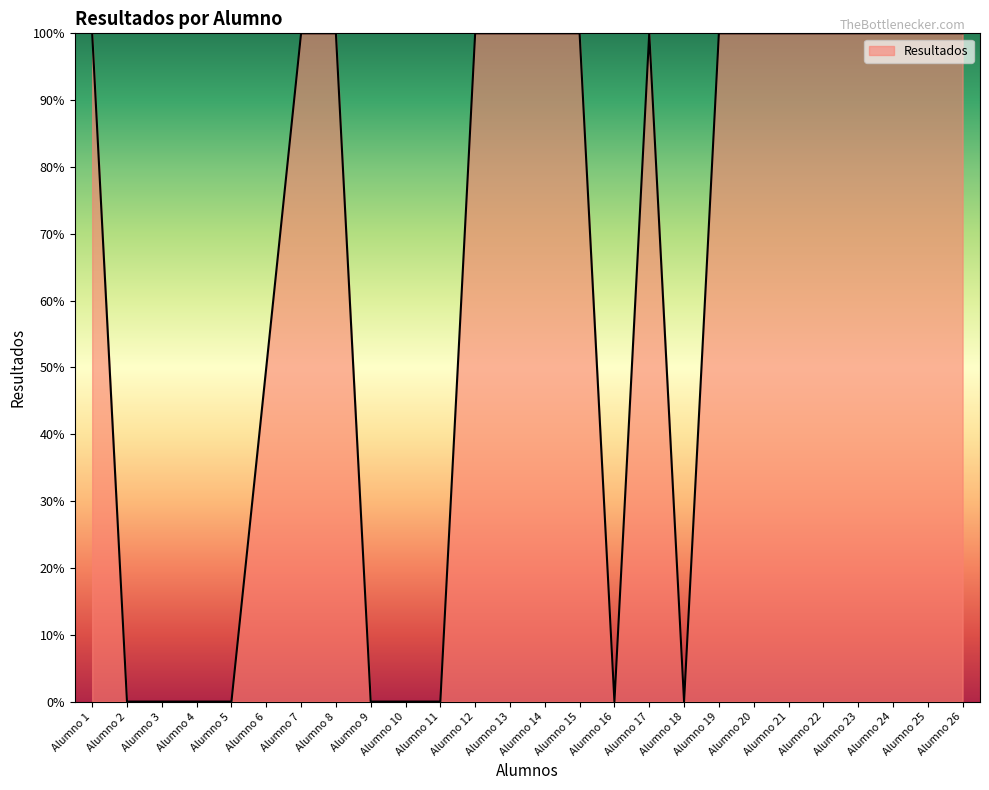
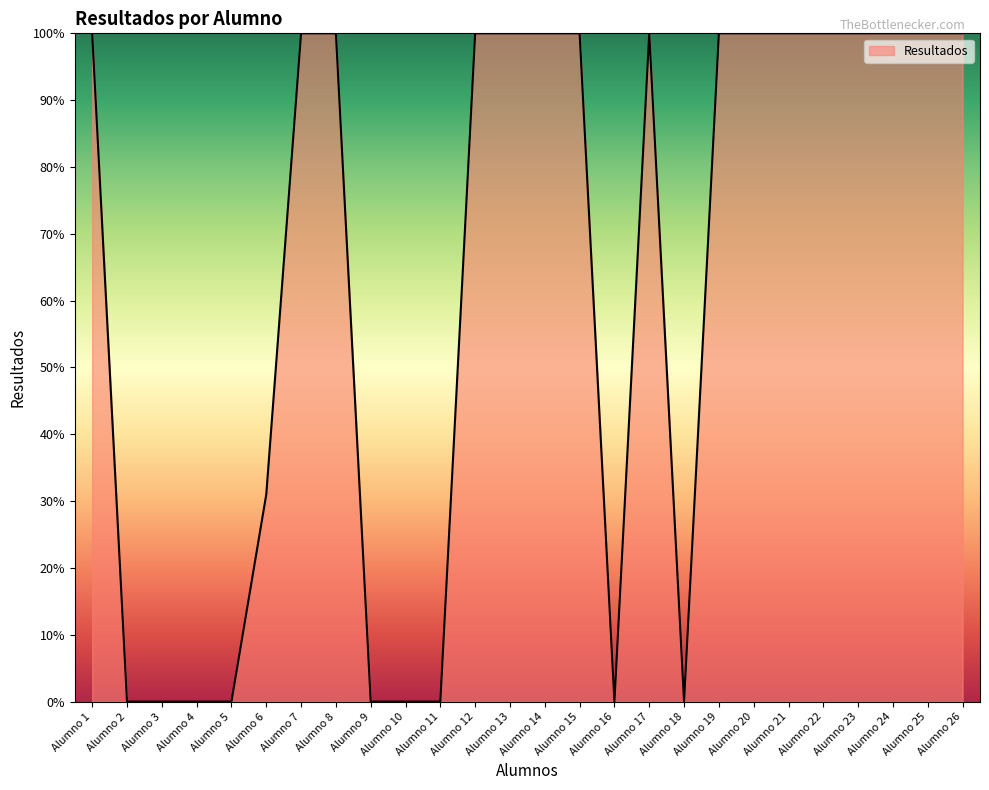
Alumno 6: 50% -> 31%
